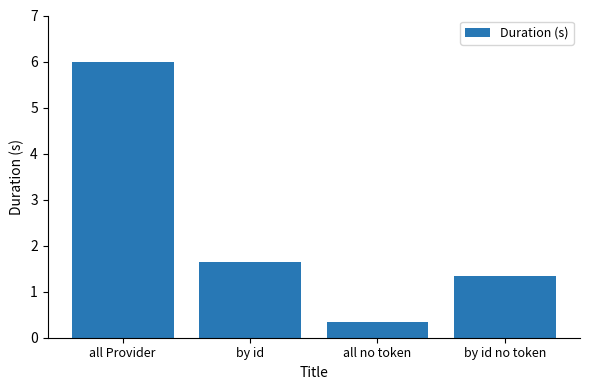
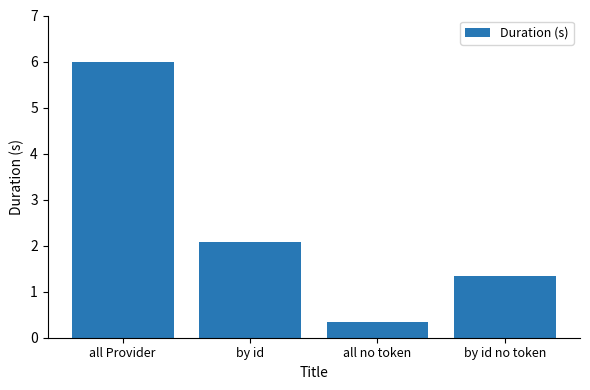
by id: 1.6 -> 2.1
